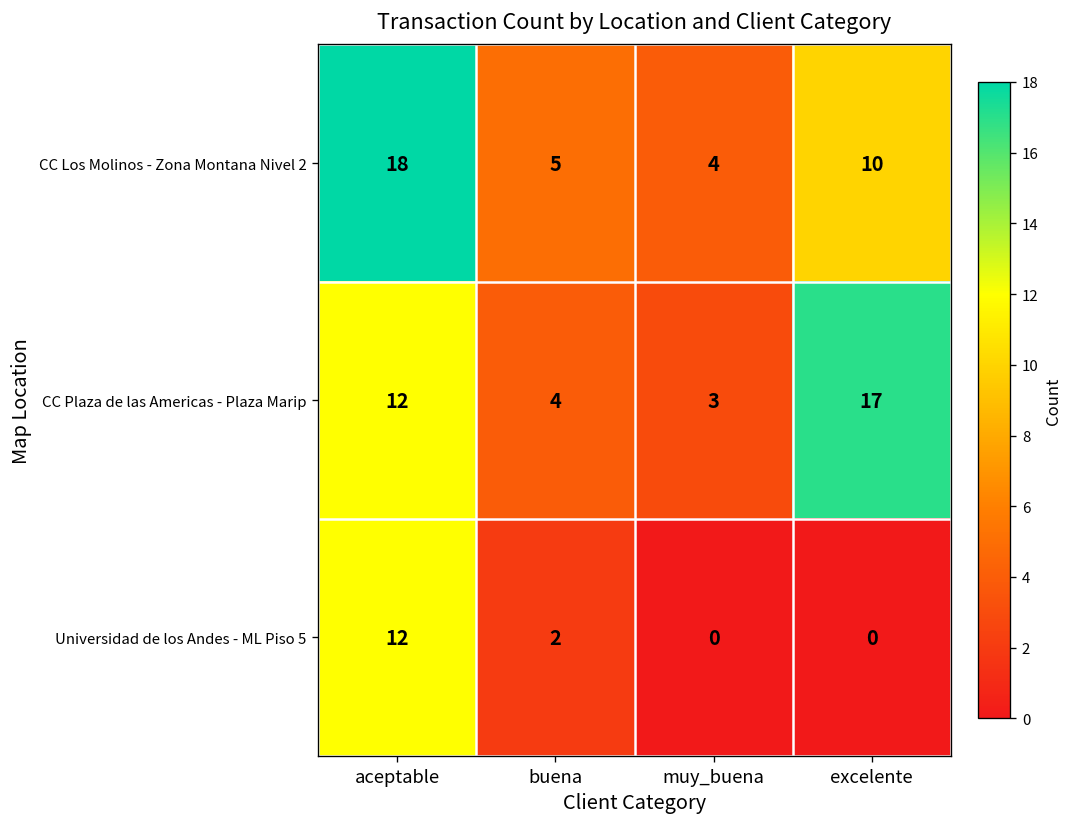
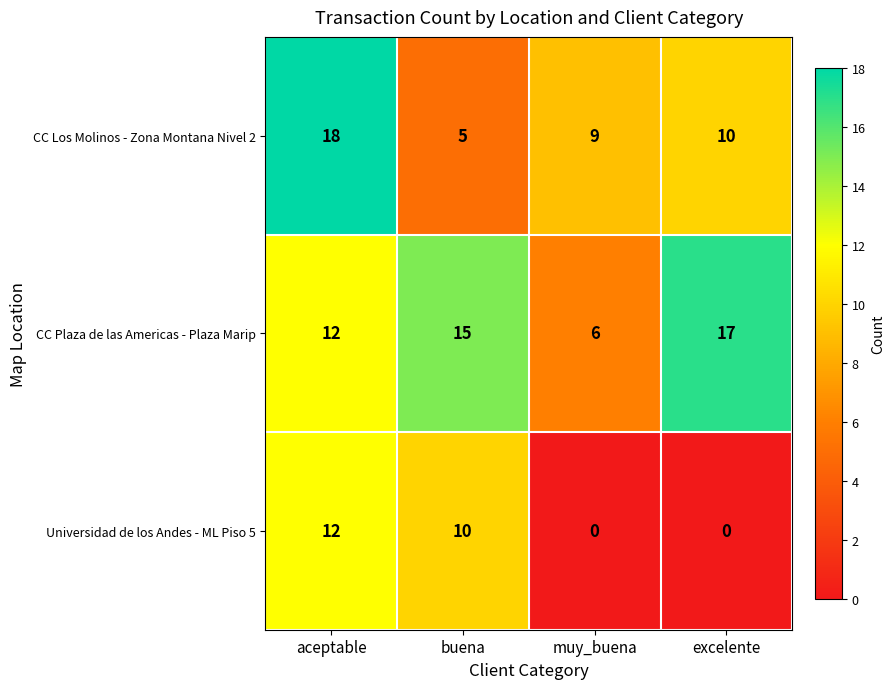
CC Los Molinos - Zona Montana Nivel 2, muy_buena: 4 -> 9
CC Plaza de las Americas - Plaza Marip, buena: 4 -> 15
CC Plaza de las Americas - Plaza Marip, muy_buena: 3 -> 6
Universidad de los Andes - ML Piso 5, buena: 2 -> 10
